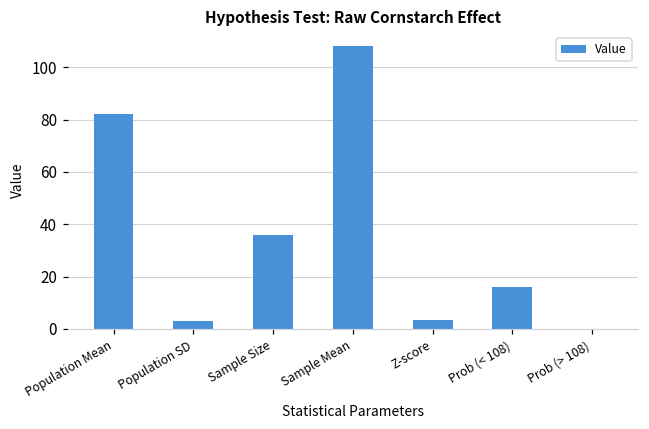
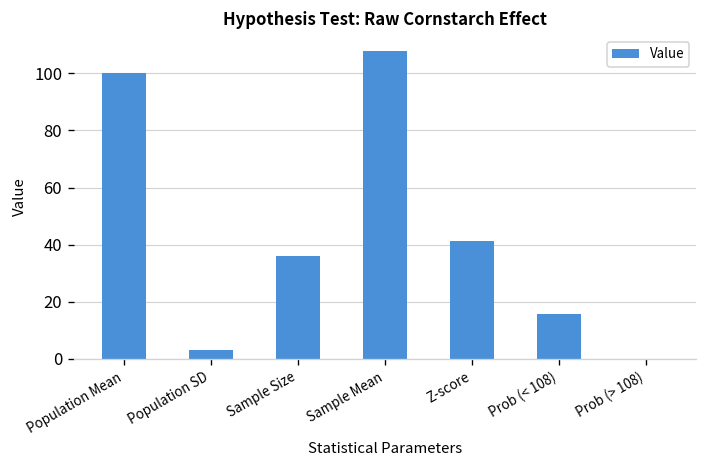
Population Mean: 82 -> 100
Z-score: 3 -> 41
